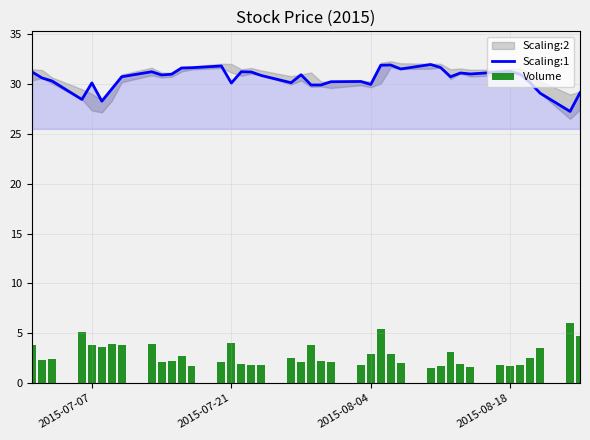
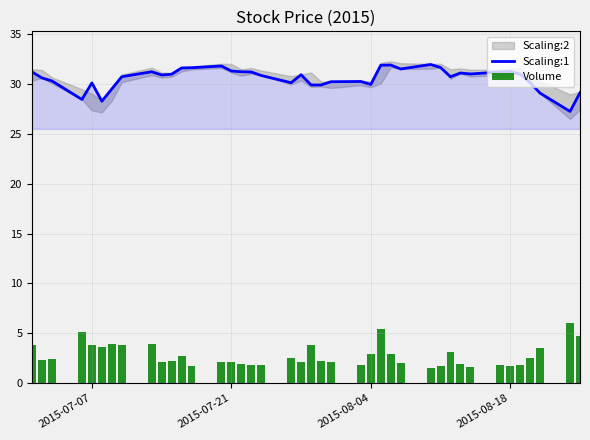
Scaling:1, 2015-07-21: 30 -> 31
Volume, 2015-07-21: 4 -> 2
